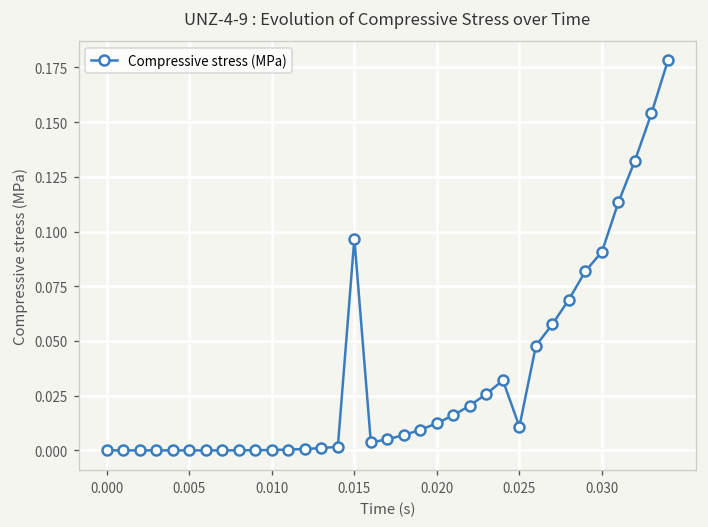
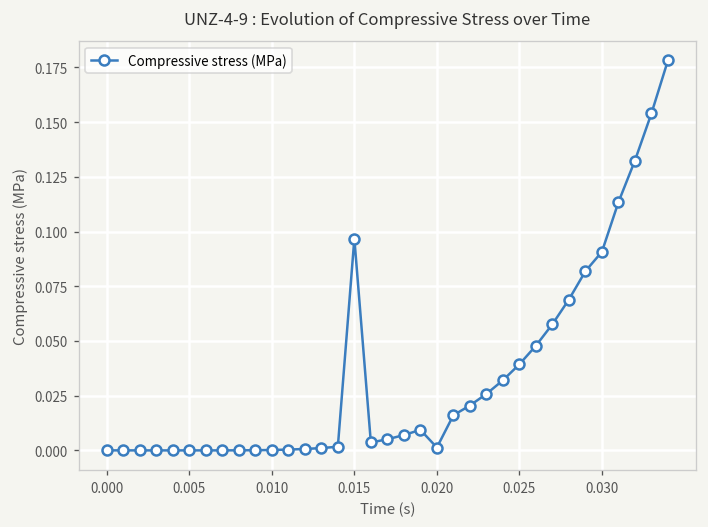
0.020: 0.012 -> 0.001
0.025: 0.011 -> 0.039
